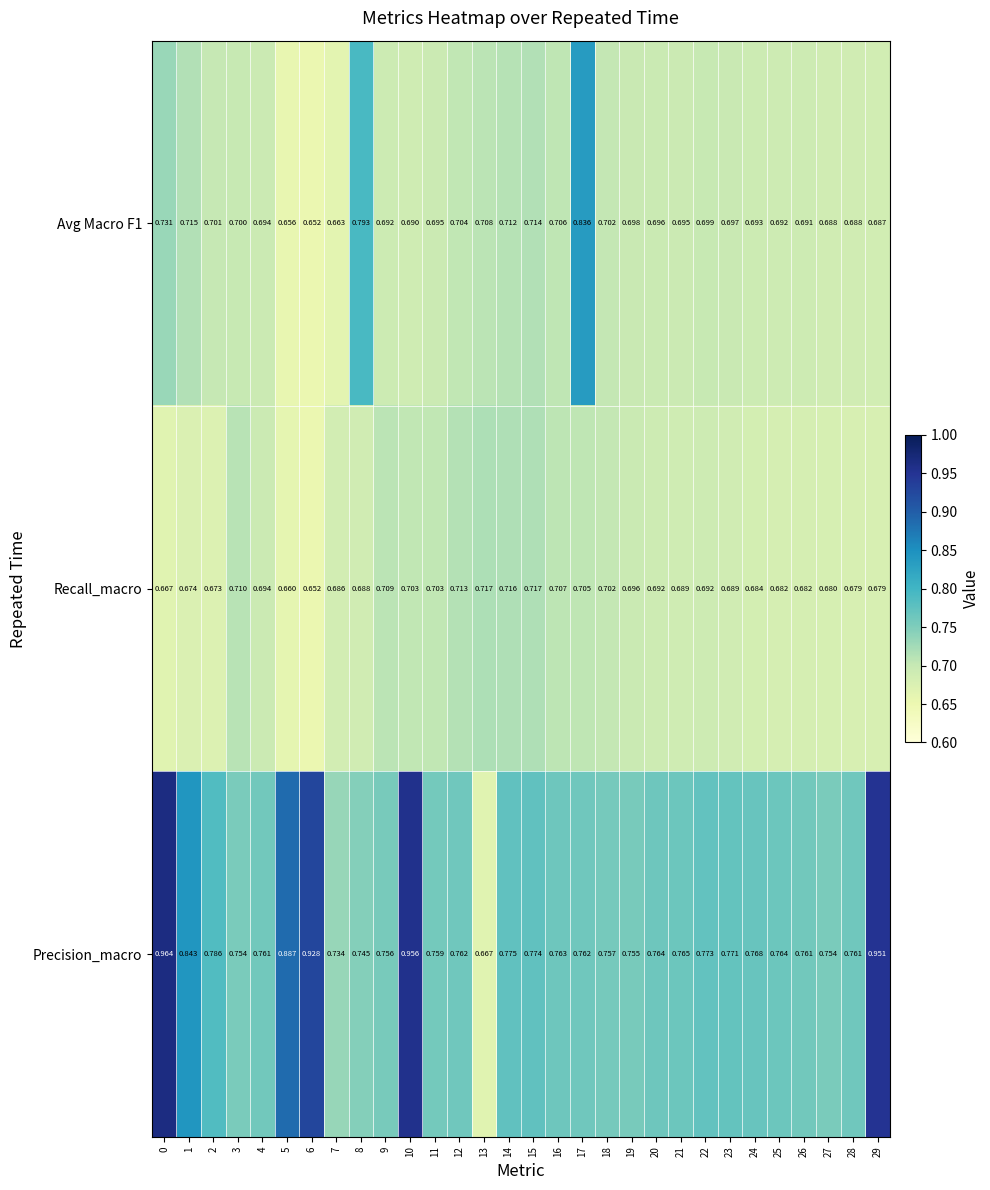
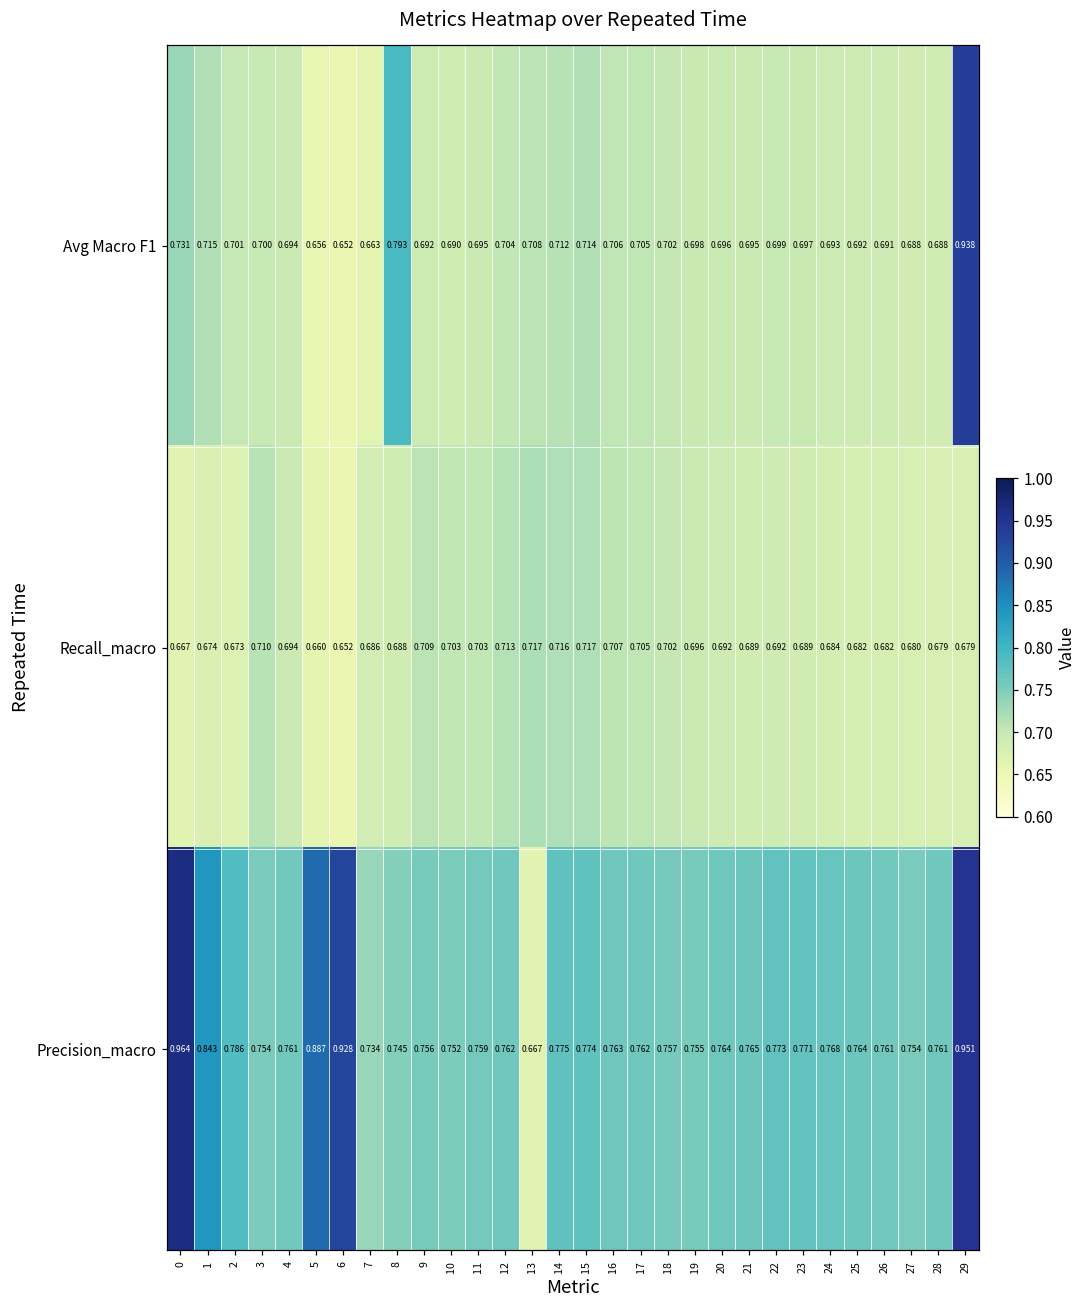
Avg Macro F1, 17: 0.836 -> 0.705
Avg Macro F1, 29: 0.687 -> 0.938
Precision_macro, 10: 0.956 -> 0.752
